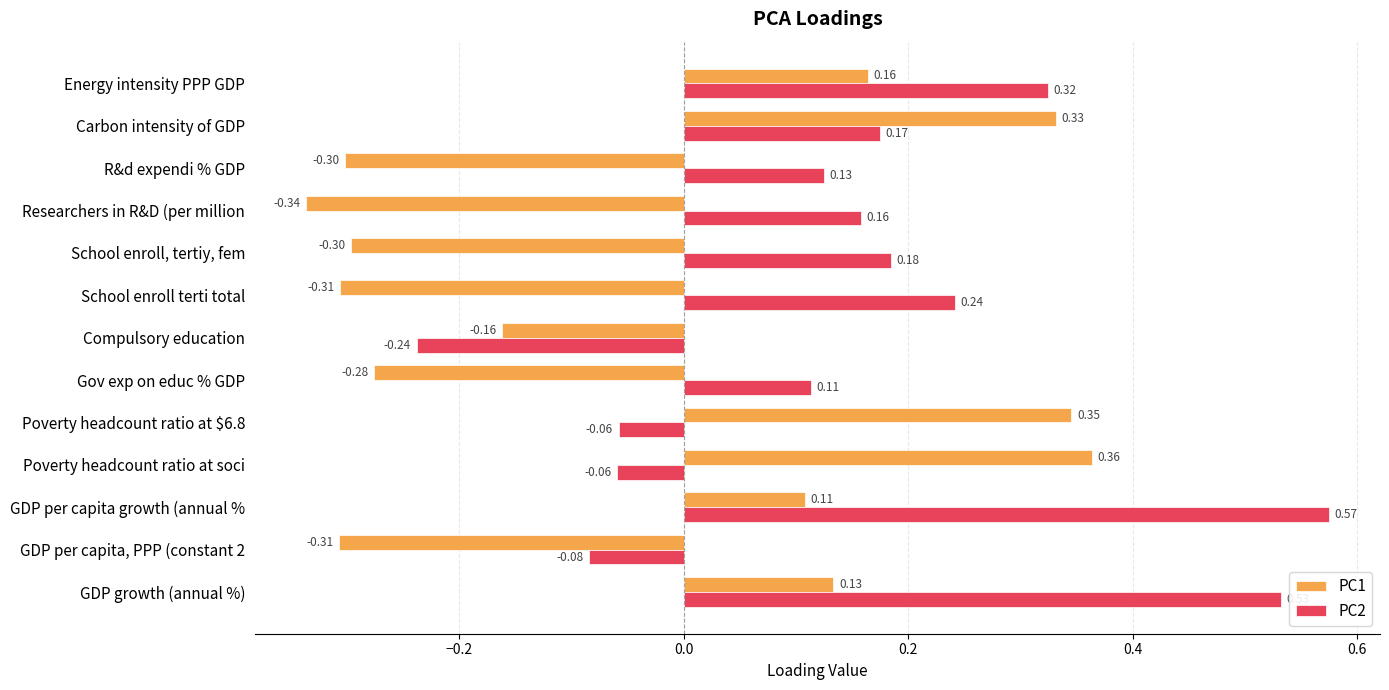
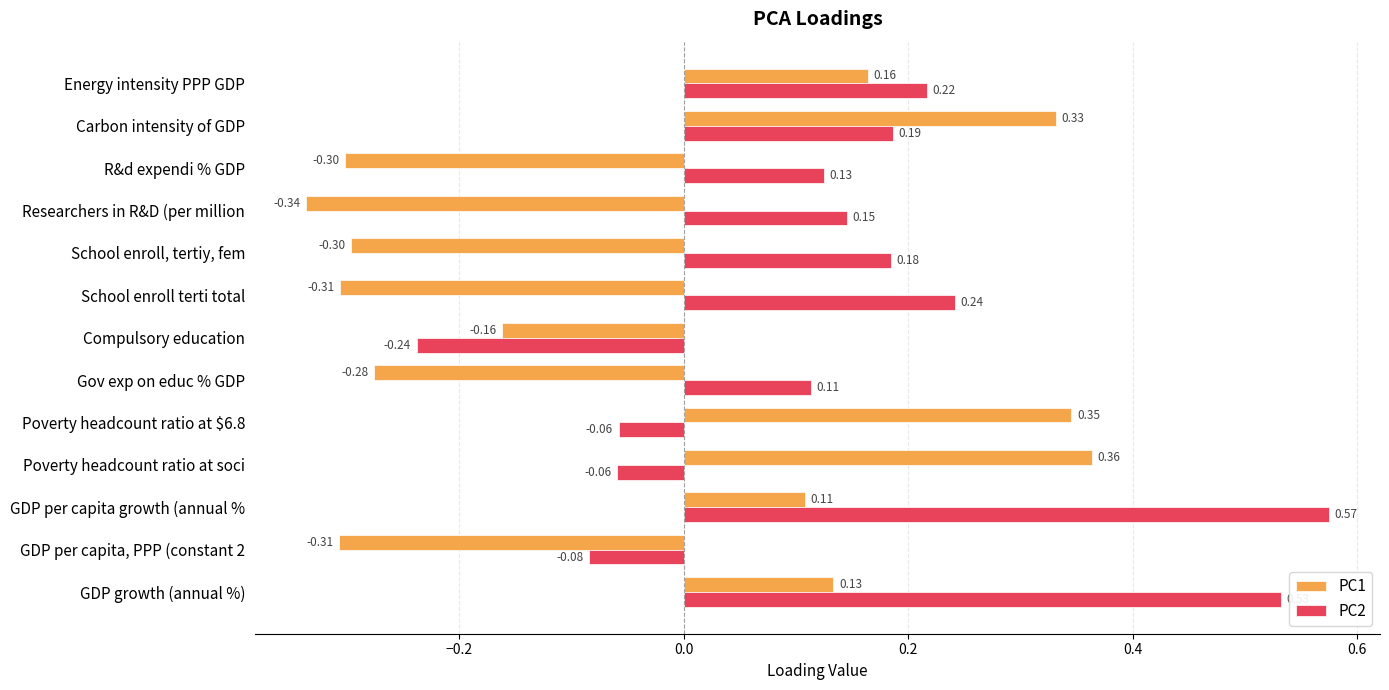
PC2, Energy intensity PPP GDP: 0.32 -> 0.22
PC2, Carbon intensity of GDP: 0.17 -> 0.19
PC2, Researchers in R&D (per million: 0.16 -> 0.15
